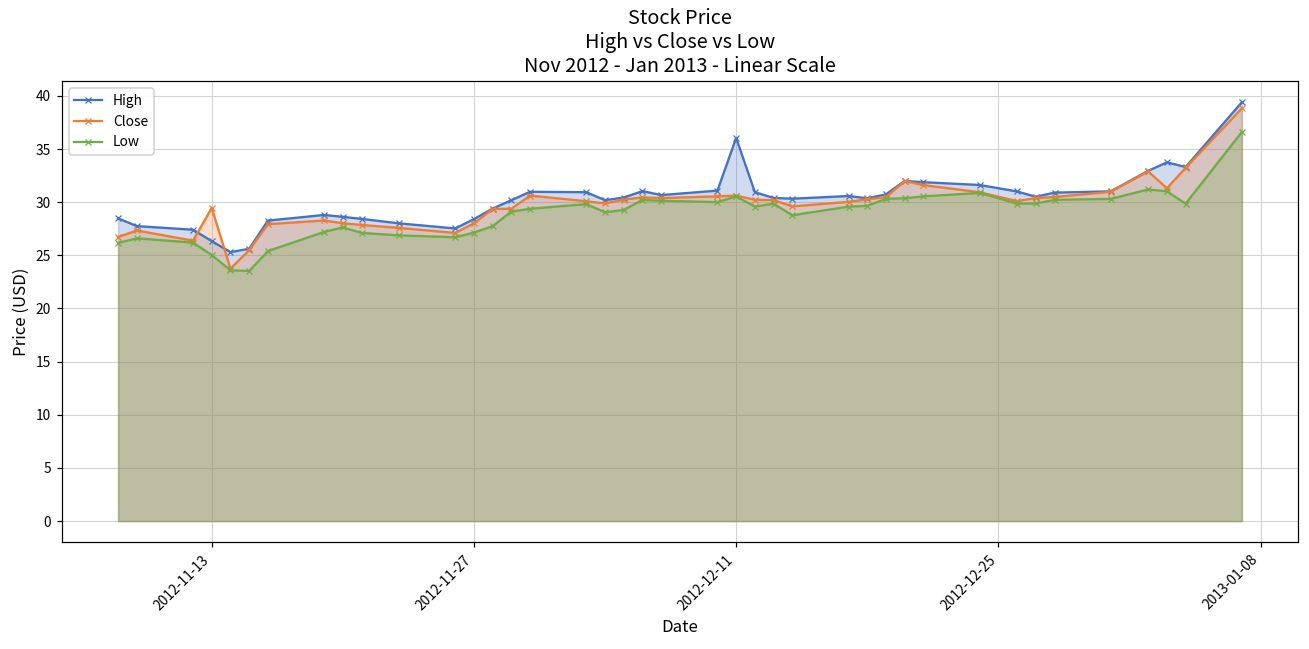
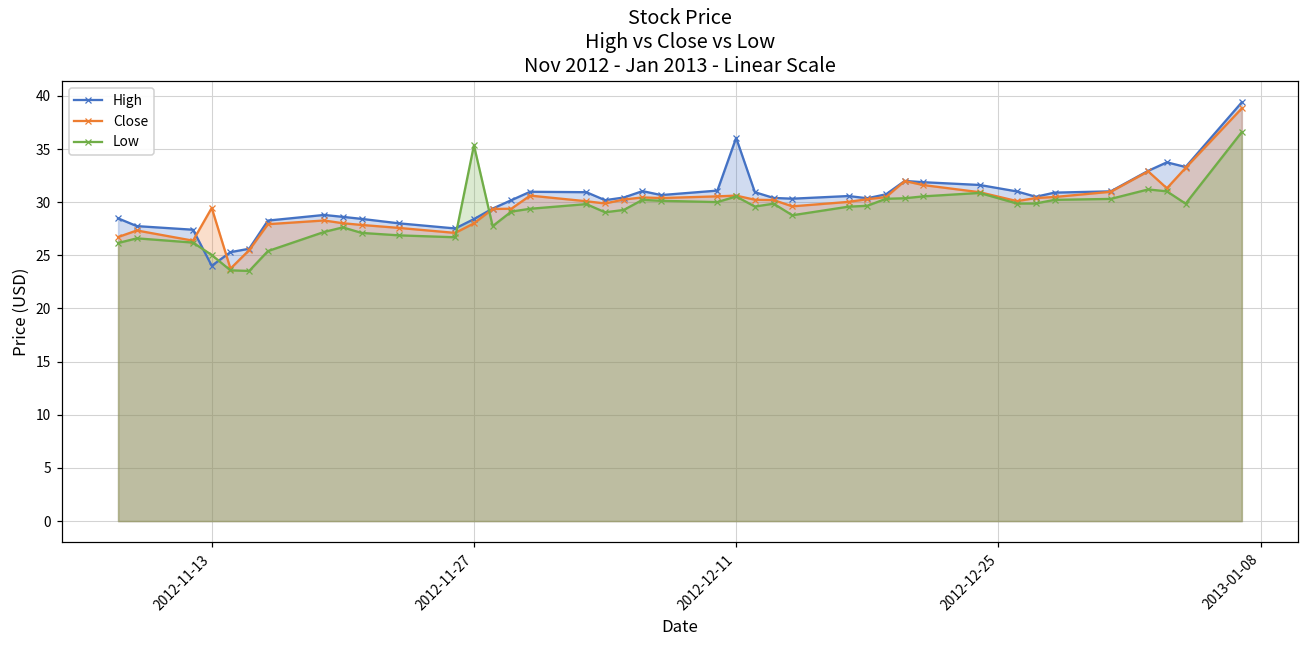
High, 2012-11-13: 26 -> 24
Low, 2012-11-27: 27 -> 35
